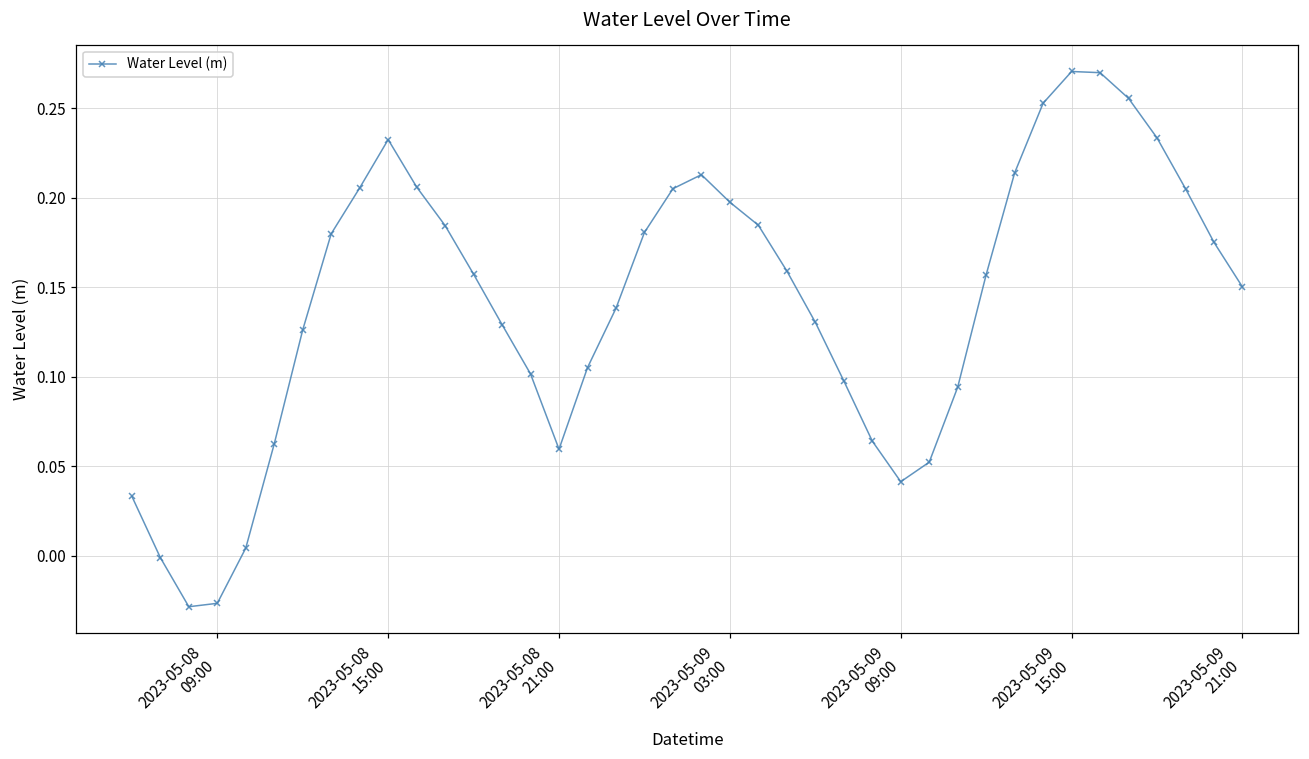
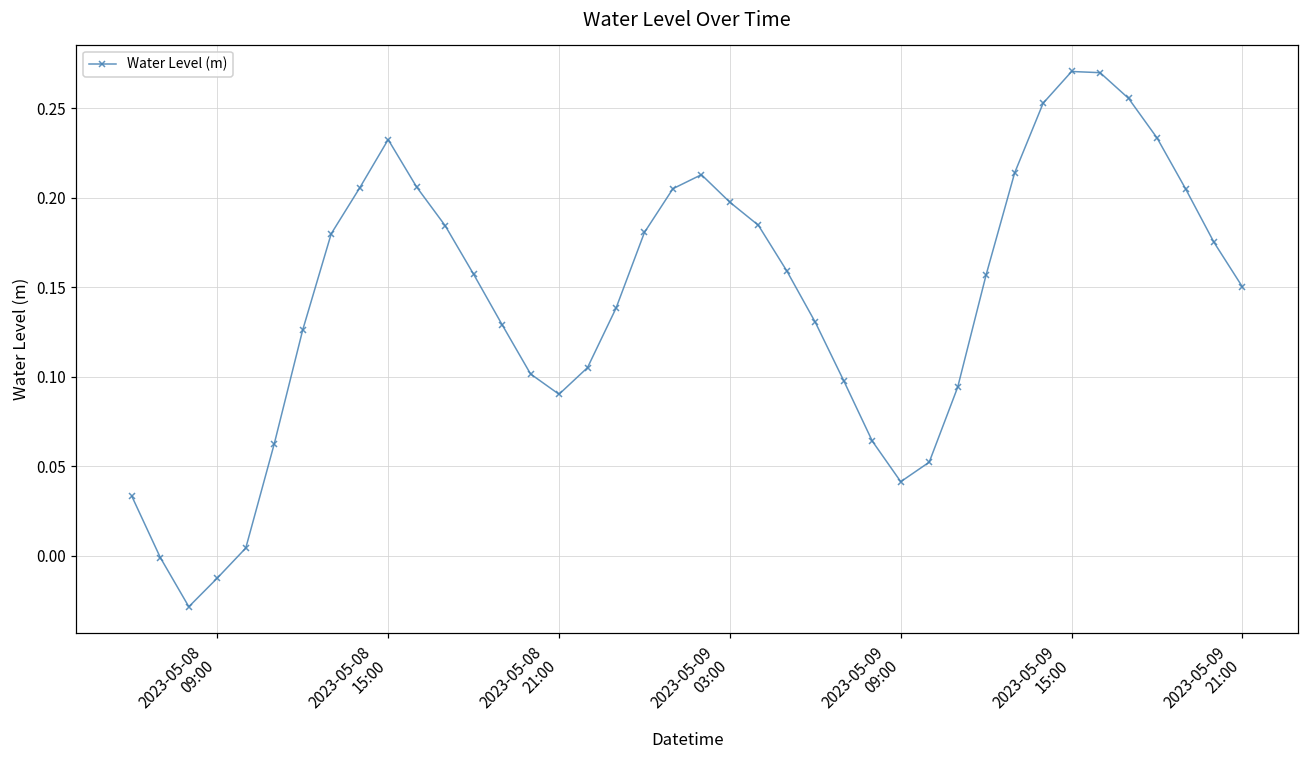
2023-05-08 09:00: -0.027 -> -0.012
2023-05-08 21:00: 0.060 -> 0.090
